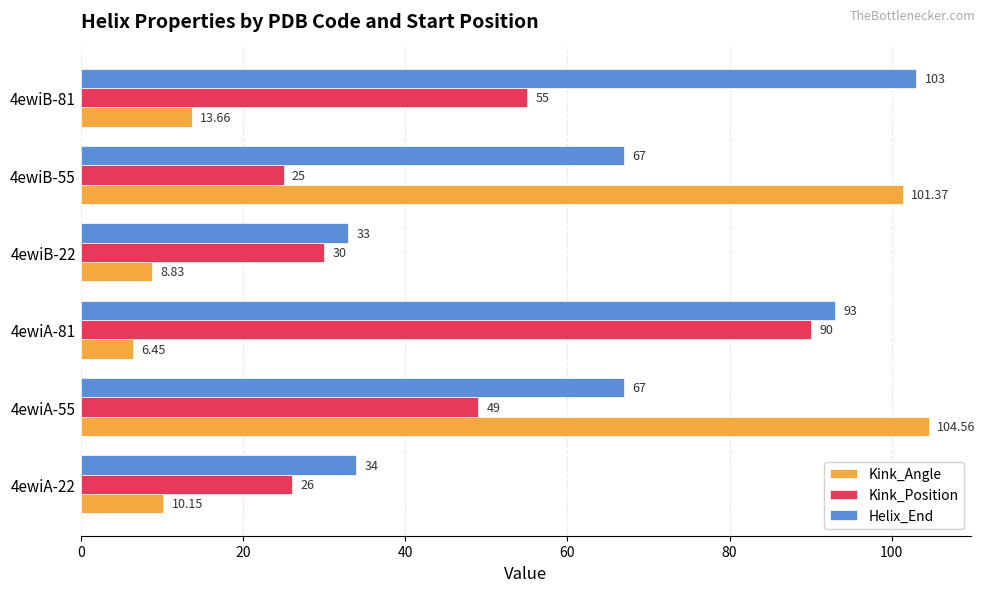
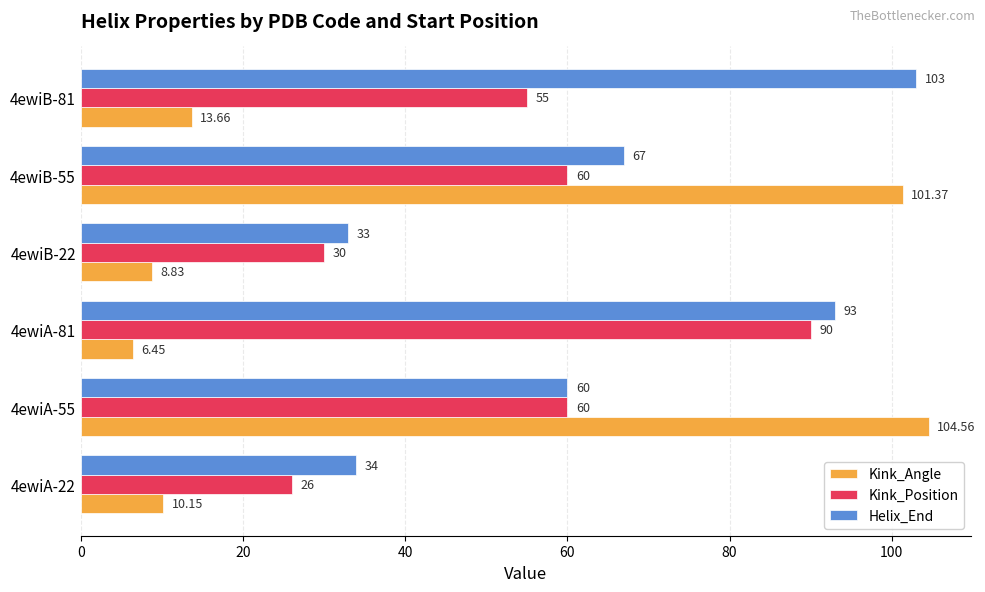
Kink_Position, 4ewiB-55: 25 -> 60
Helix_End, 4ewiA-55: 67 -> 60
Kink_Position, 4ewiA-55: 49 -> 60
